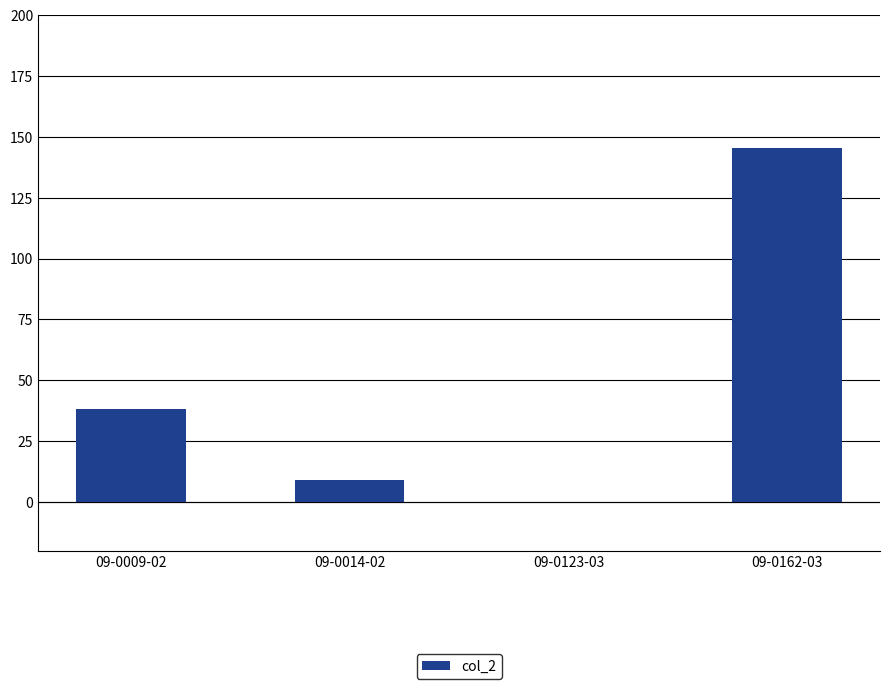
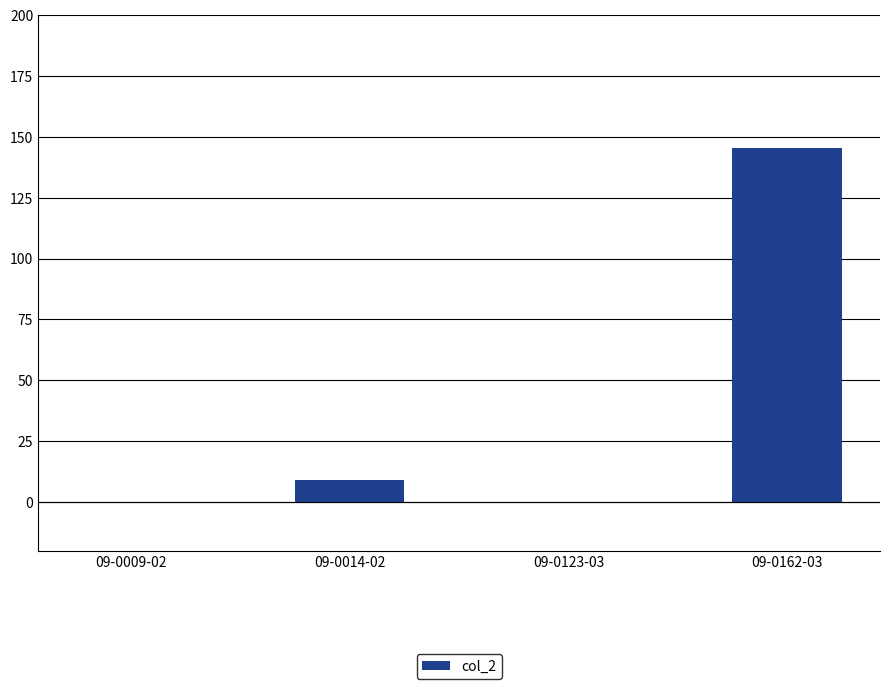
09-0009-02: 38 -> 0
